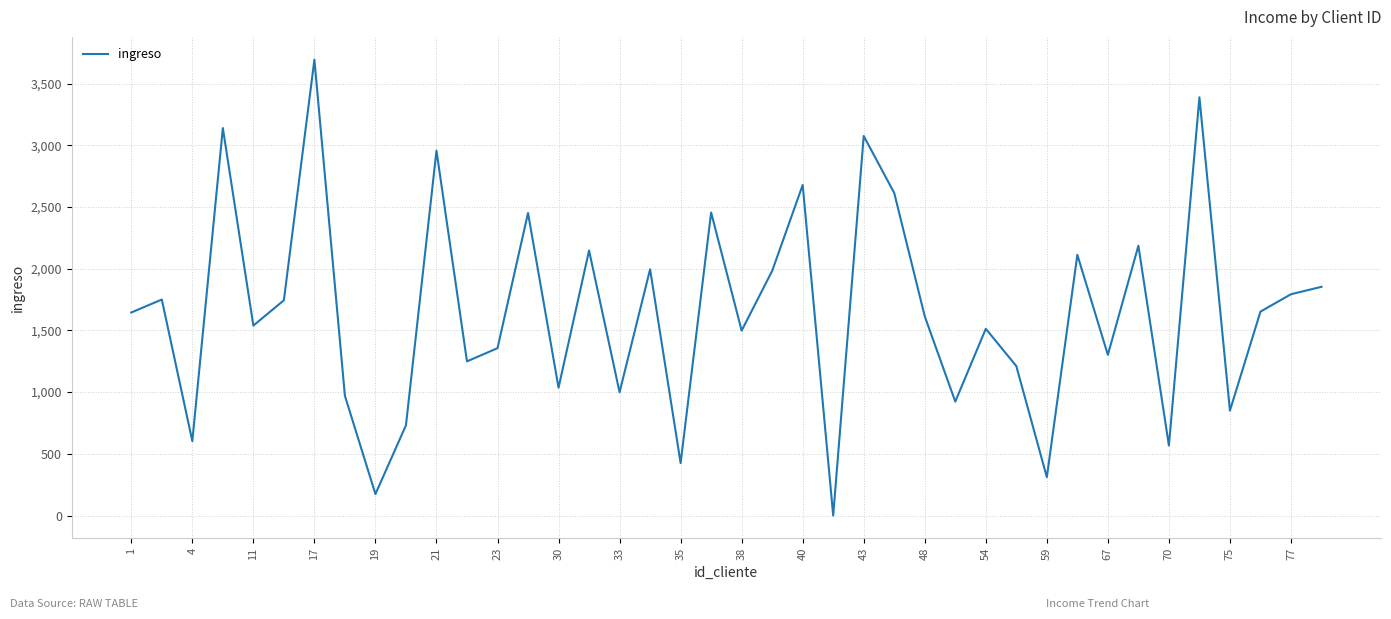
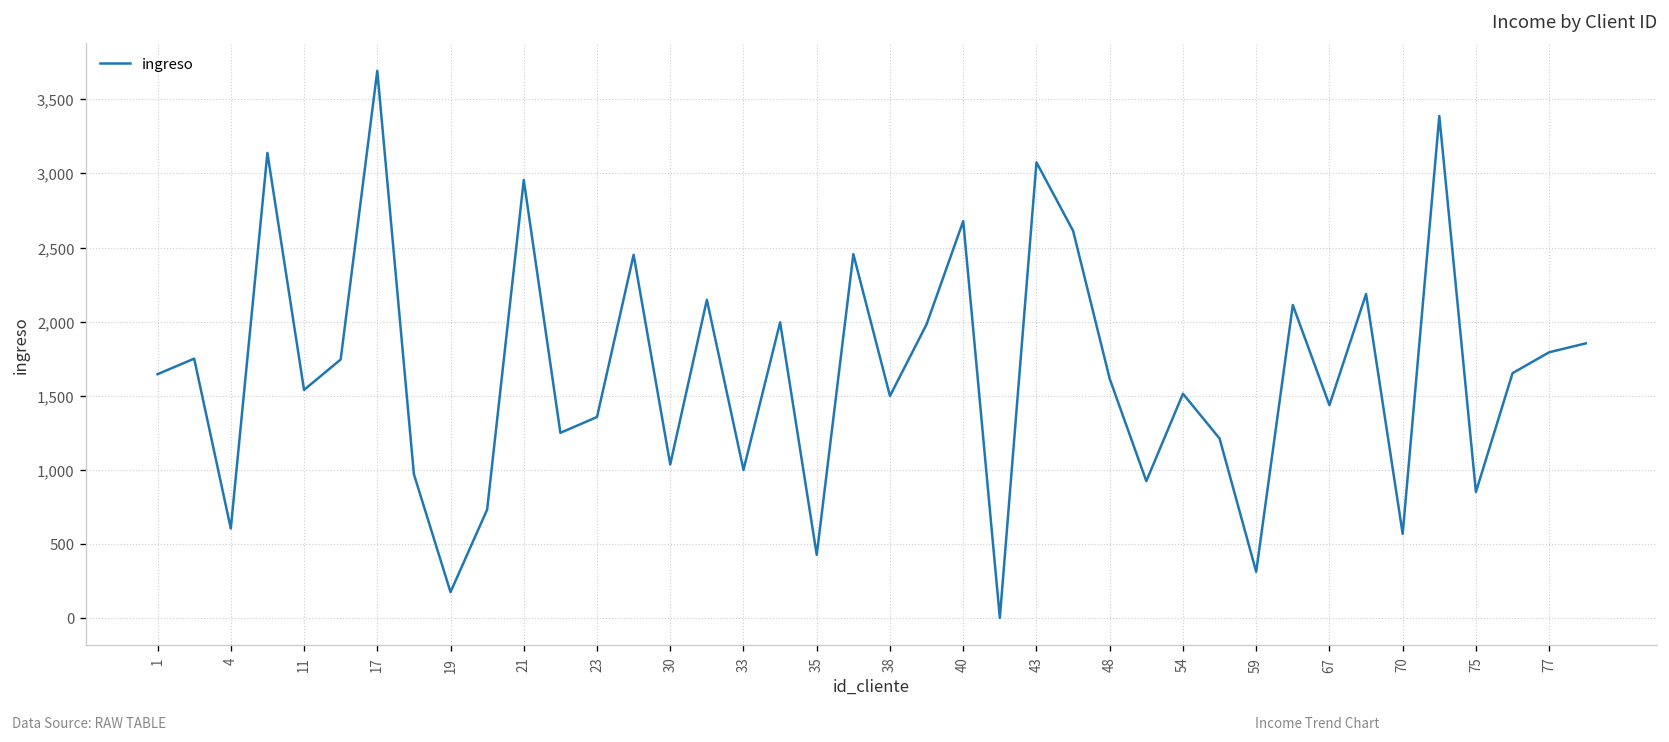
67: 1,300 -> 1,440
